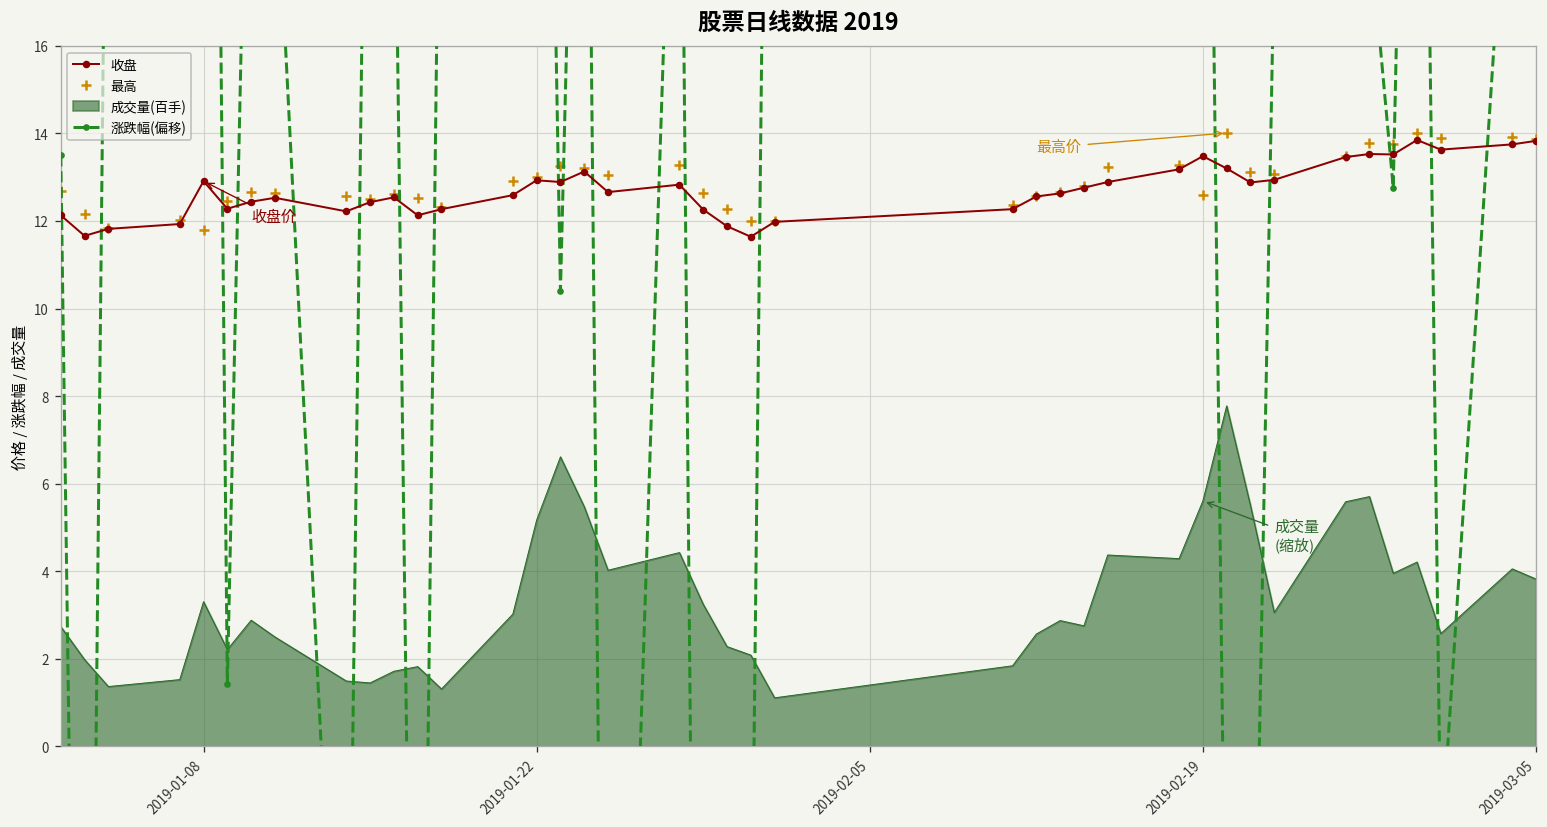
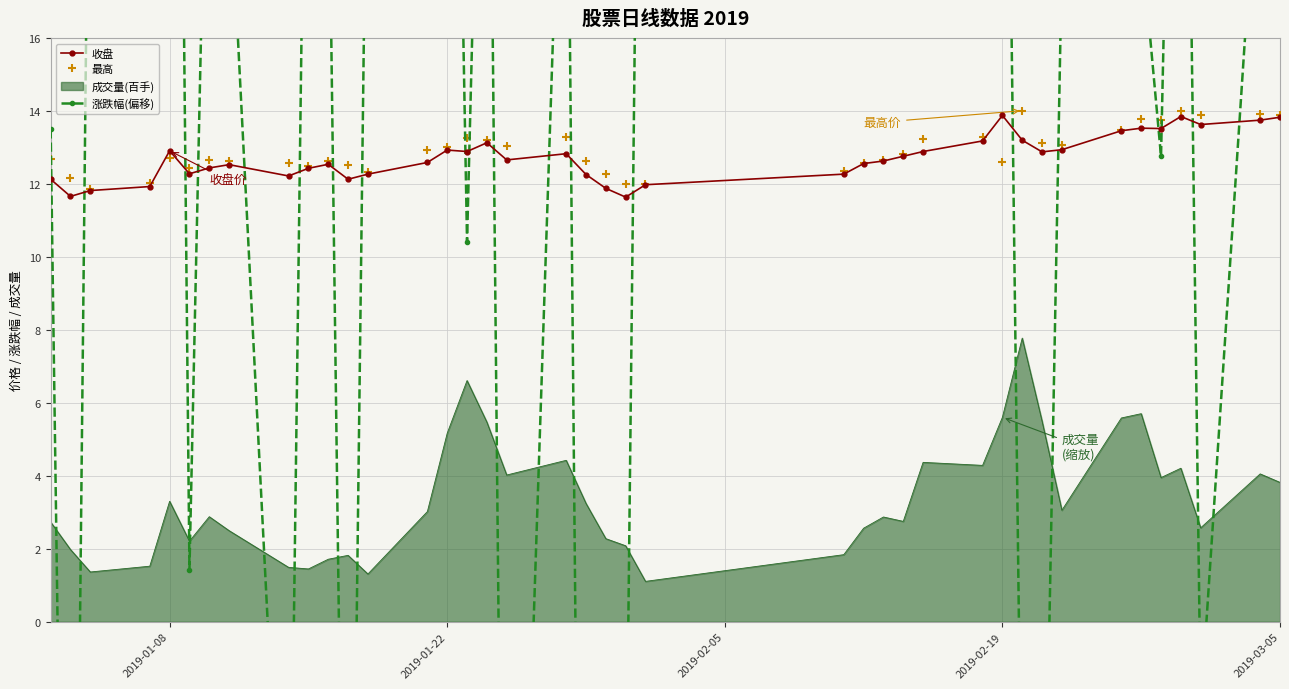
最高, 2019-01-08: 11.8 -> 12.7
收盘, 2019-02-19: 13.5 -> 13.9
